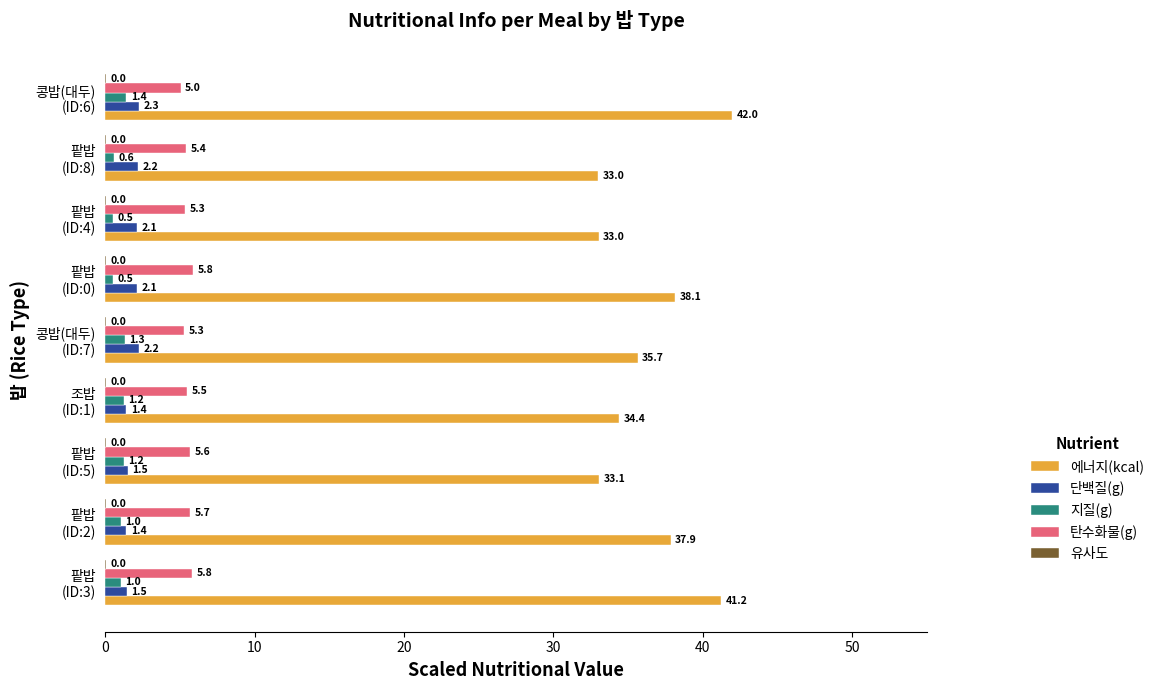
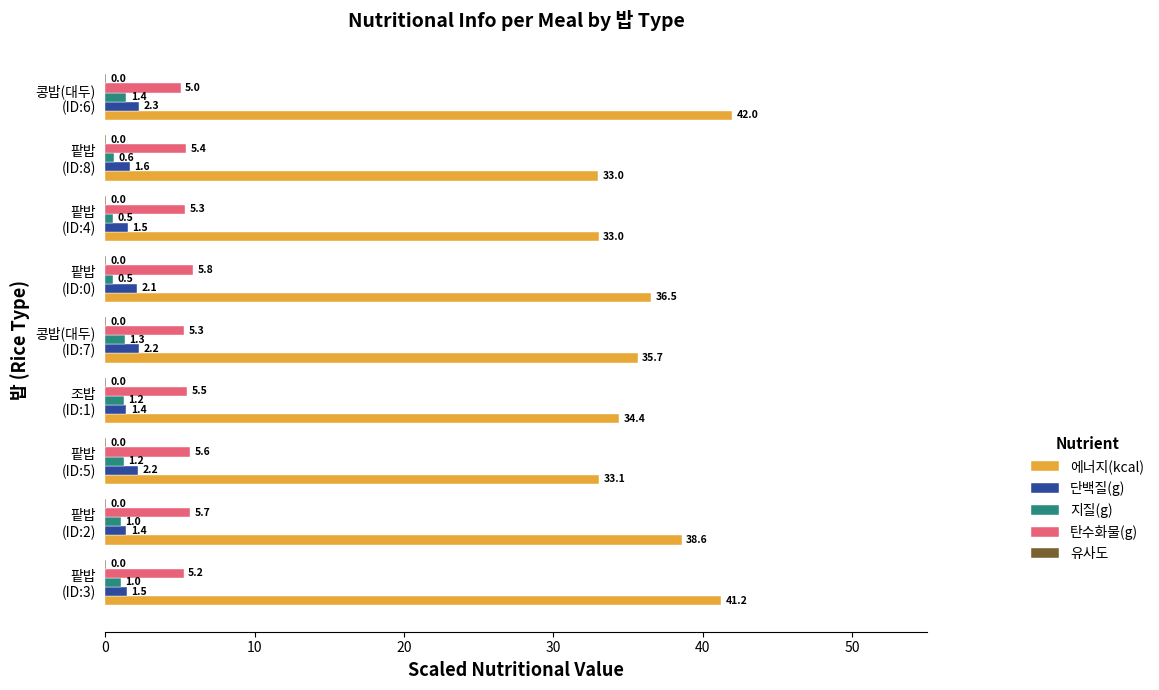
단백질(g), 팥밥 (ID:8): 2.2 -> 1.6
단백질(g), 팥밥 (ID:4): 2.1 -> 1.5
에너지(kcal), 팥밥 (ID:0): 38.1 -> 36.5
단백질(g), 팥밥 (ID:5): 1.5 -> 2.2
에너지(kcal), 팥밥 (ID:2): 37.9 -> 38.6
탄수화물(g), 팥밥 (ID:3): 5.8 -> 5.2
